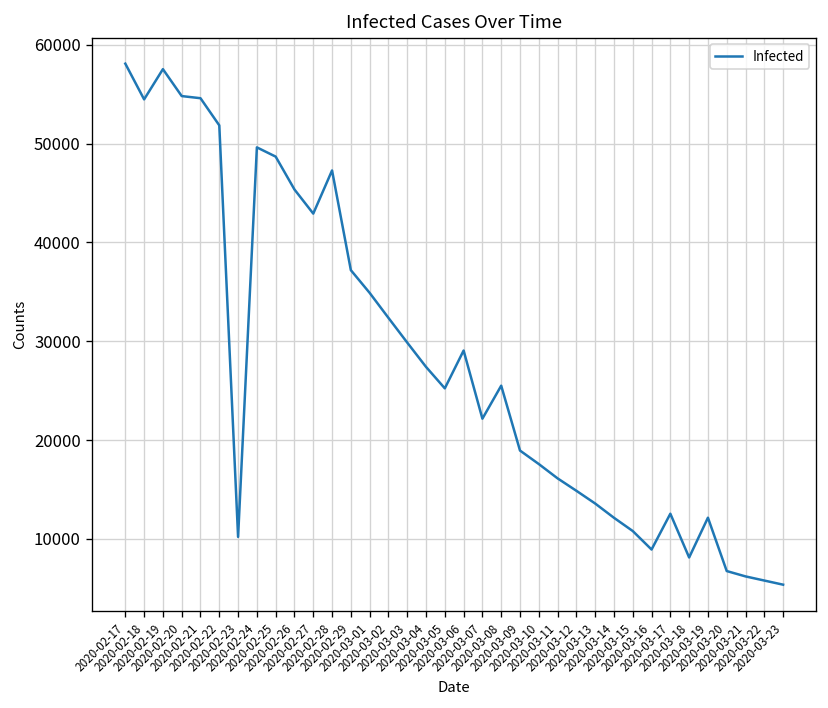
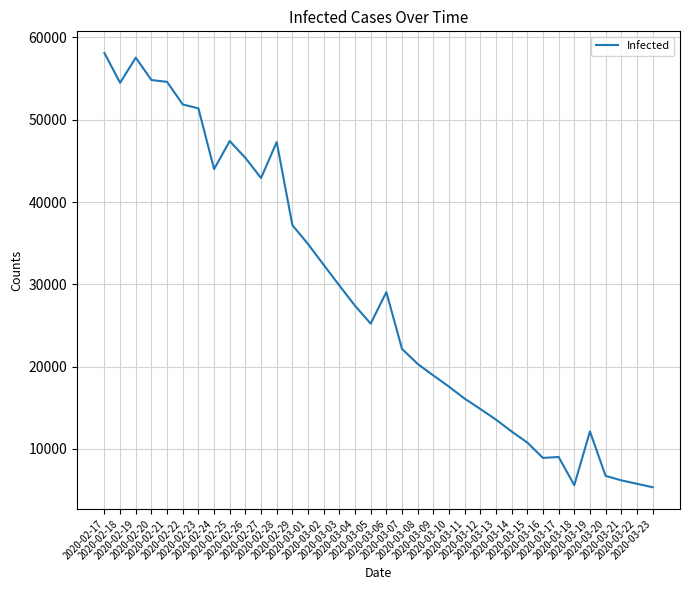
2020-02-23: 10000 -> 51000
2020-02-24: 50000 -> 44000
2020-02-25: 49000 -> 47000
2020-03-08: 26000 -> 20000
2020-03-17: 13000 -> 9000
2020-03-18: 8000 -> 6000
